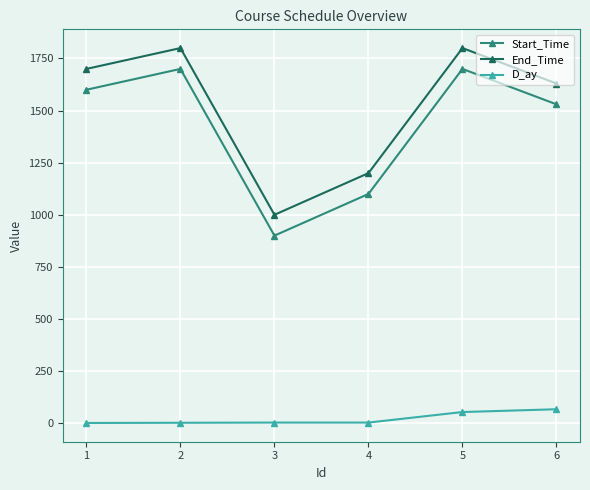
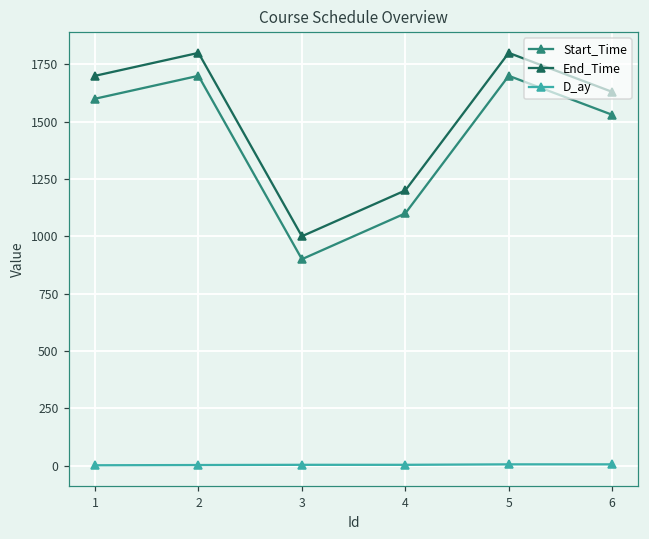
D_ay, 5: 50 -> 10
D_ay, 6: 70 -> 10
